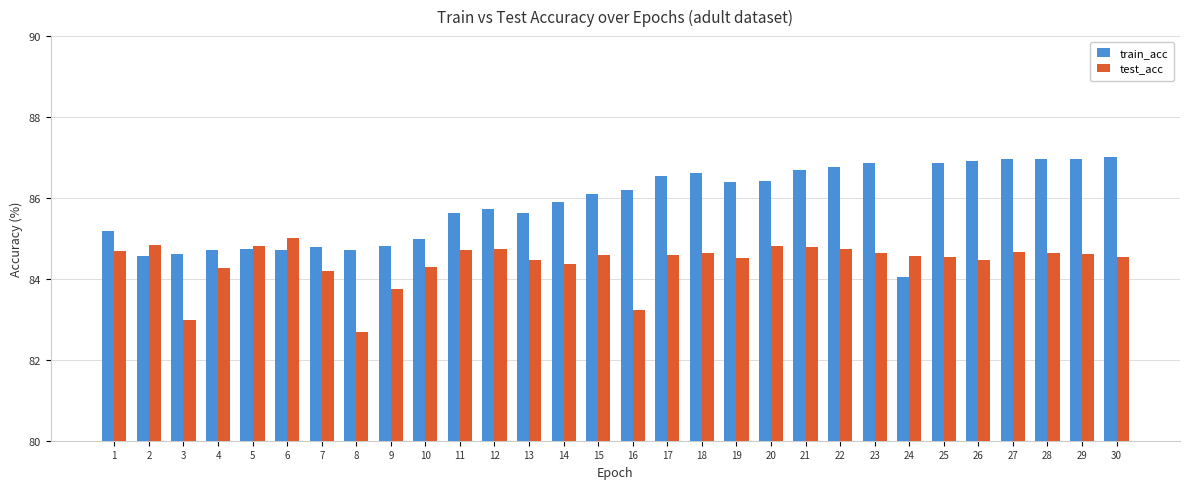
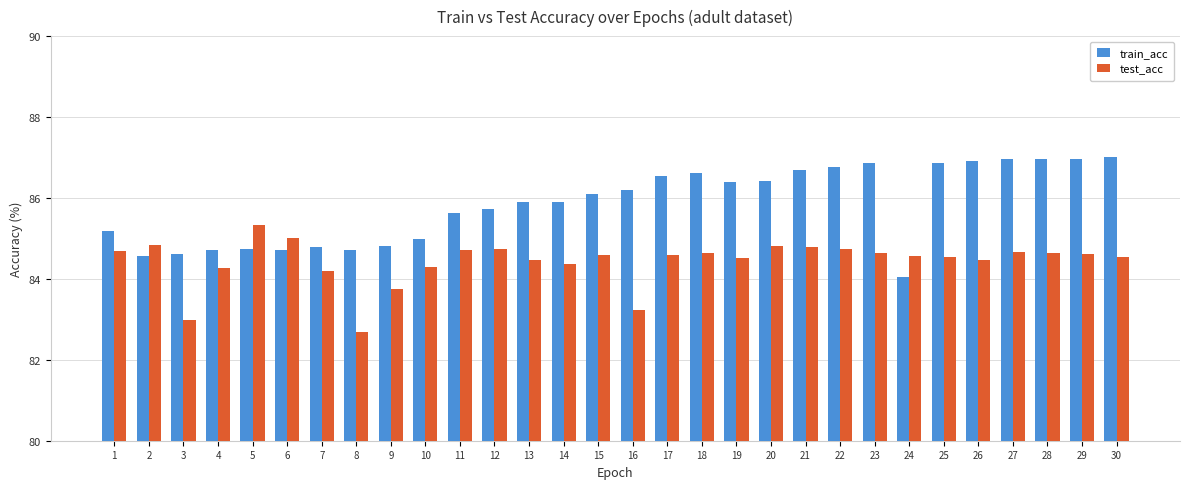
test_acc, 5: 84.8 -> 85.3
train_acc, 13: 85.6 -> 85.9
